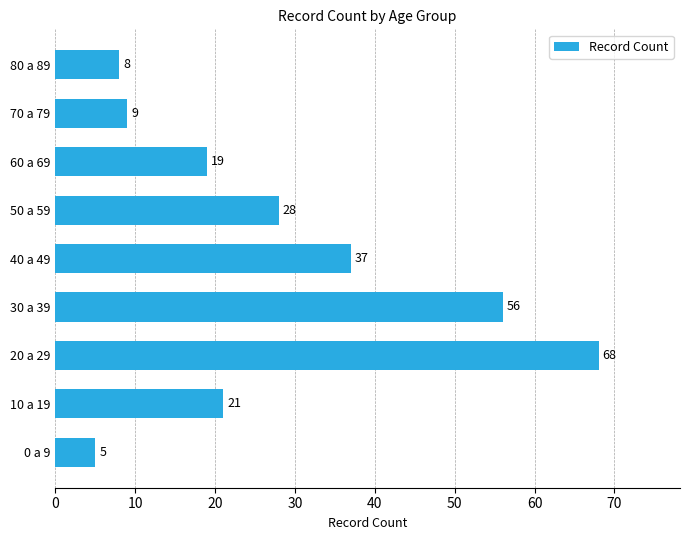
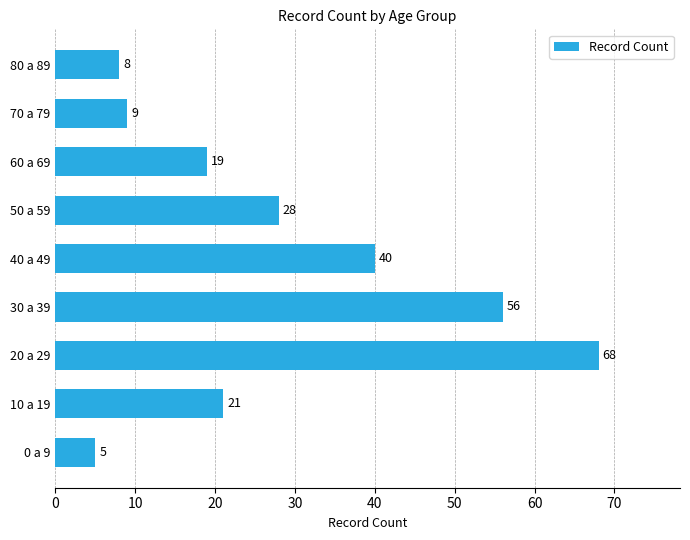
40 a 49: 37 -> 40
